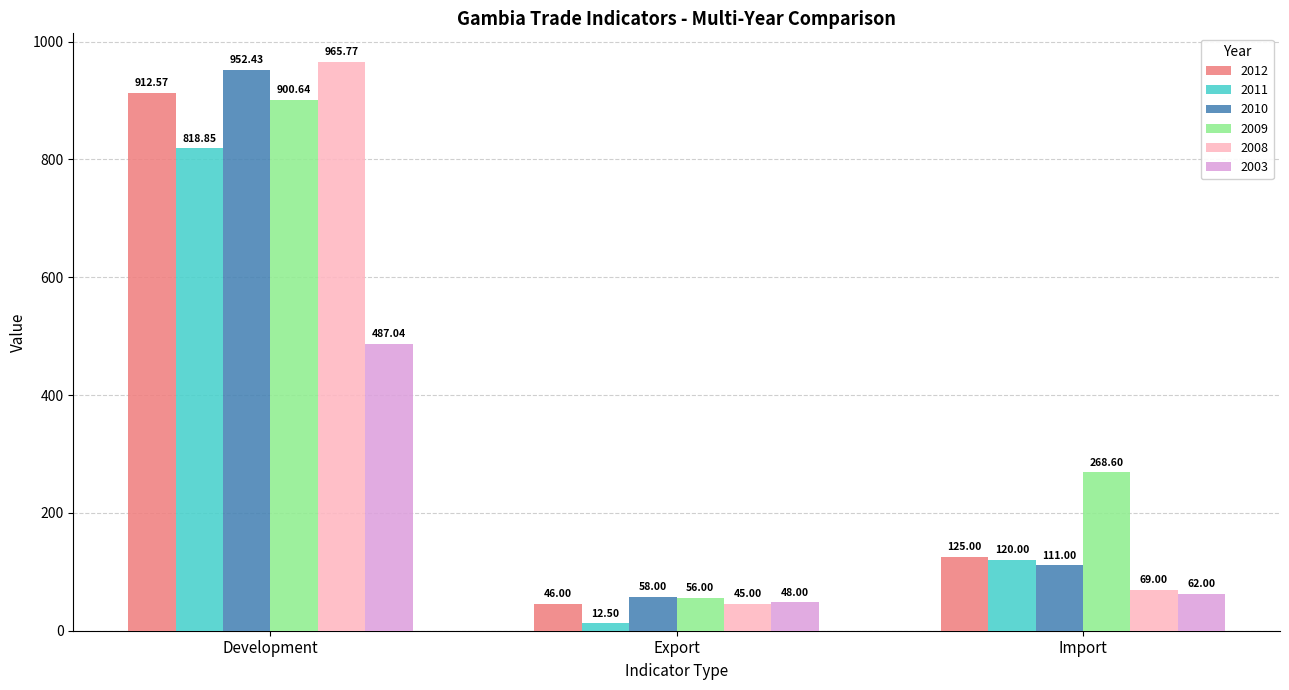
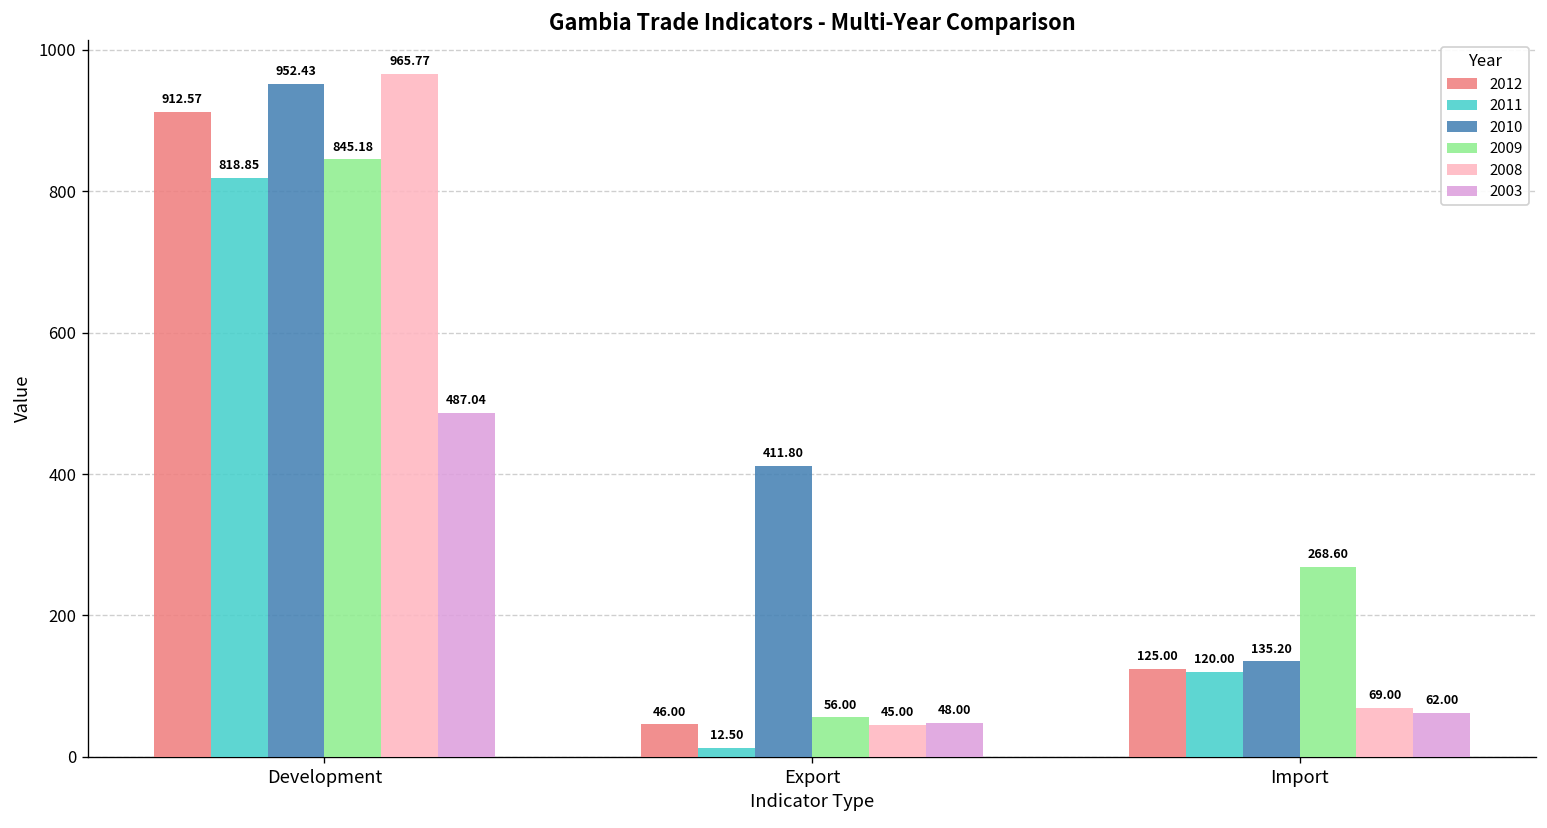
2009, Development: 900.64 -> 845.18
2010, Export: 58.00 -> 411.80
2010, Import: 111.00 -> 135.20
